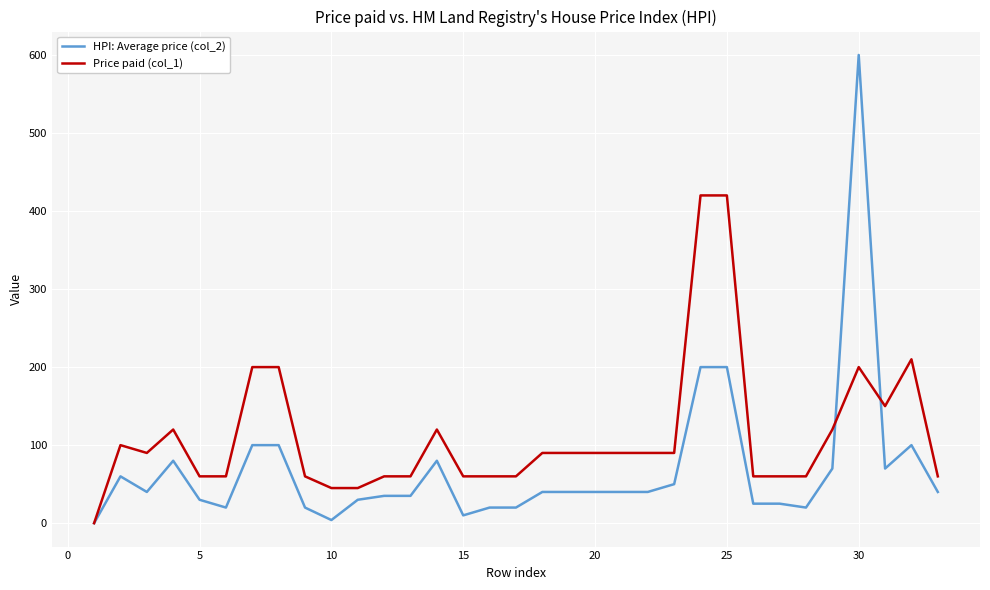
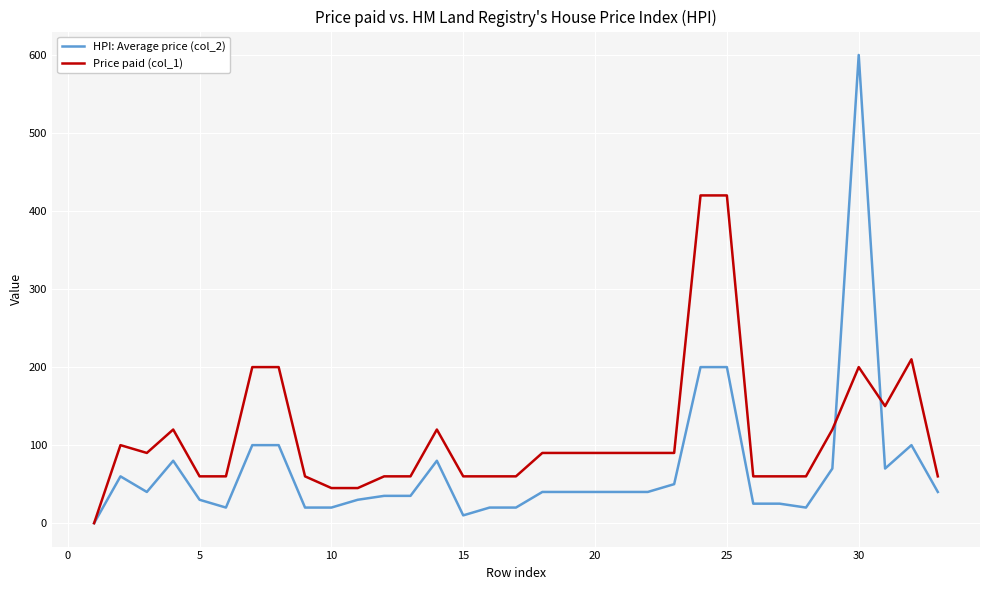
HPI: Average price (col_2), 10: 0 -> 20
